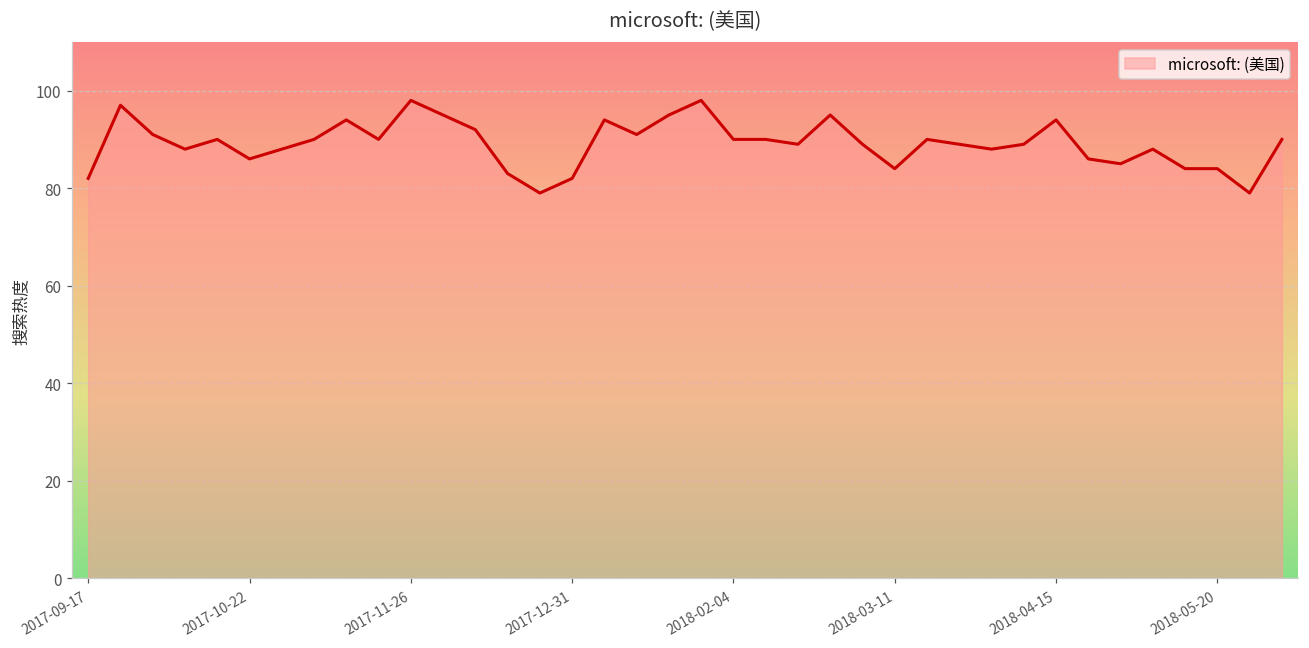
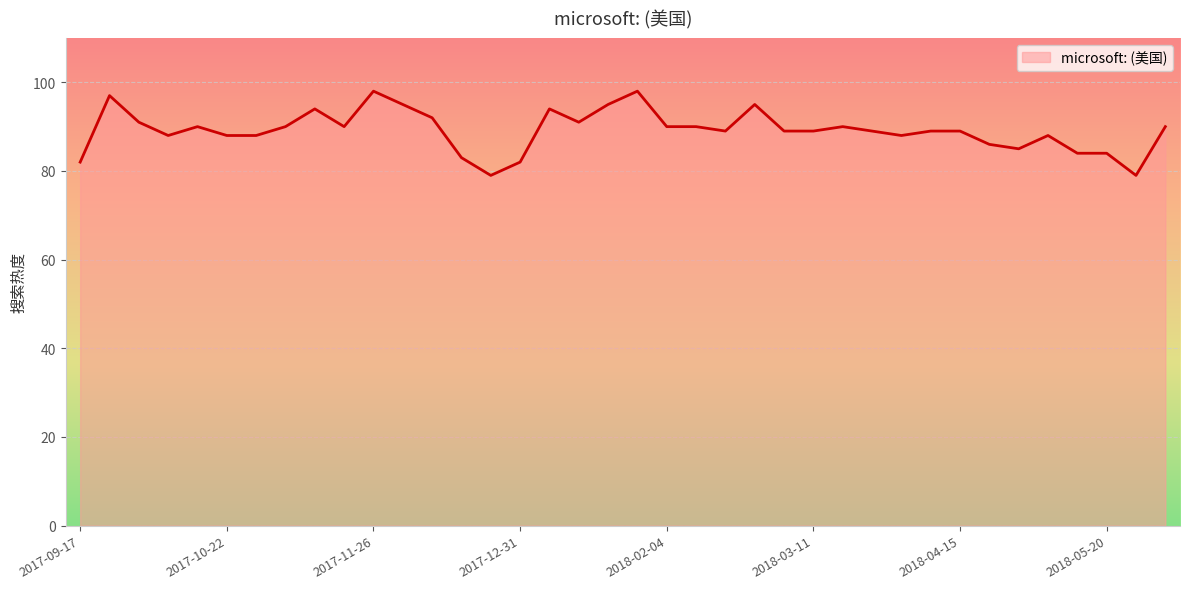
2017-10-22: 86 -> 88
2018-03-11: 84 -> 89
2018-04-15: 94 -> 89
